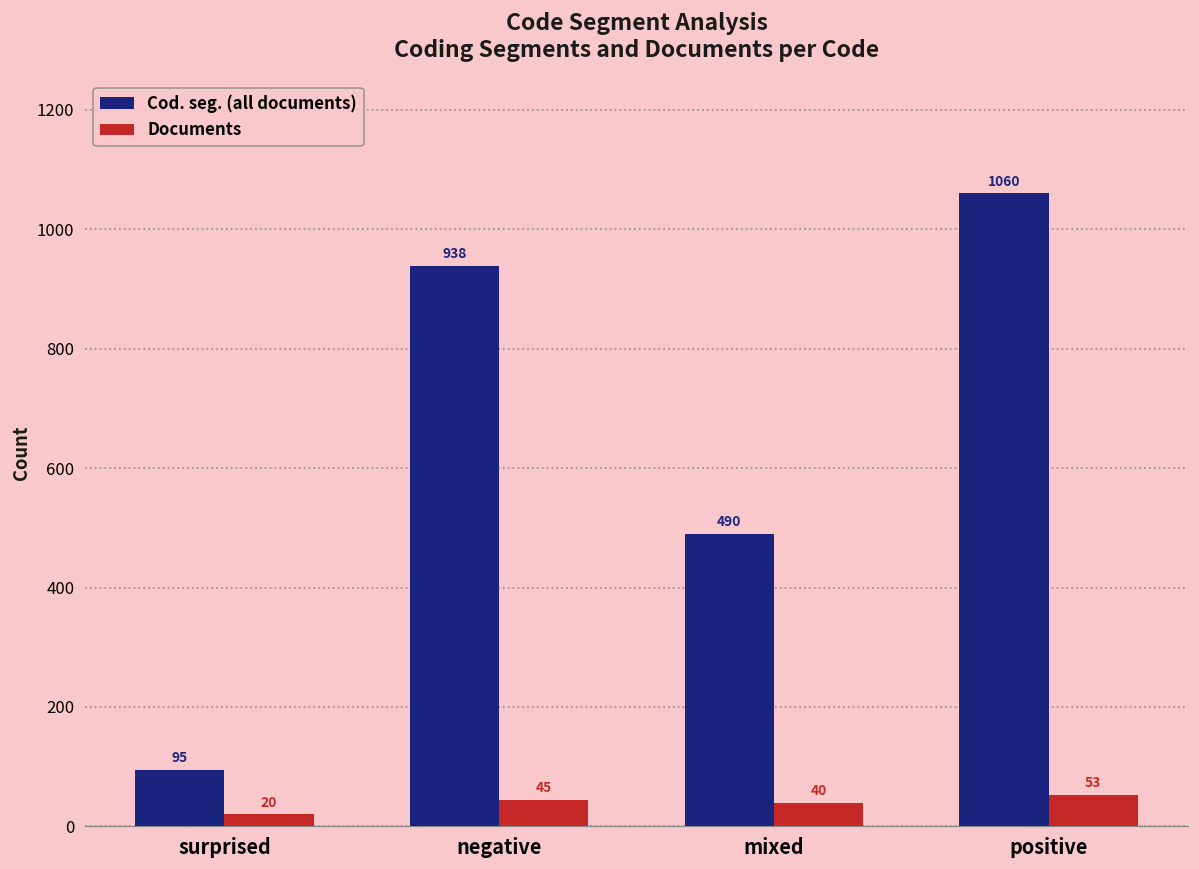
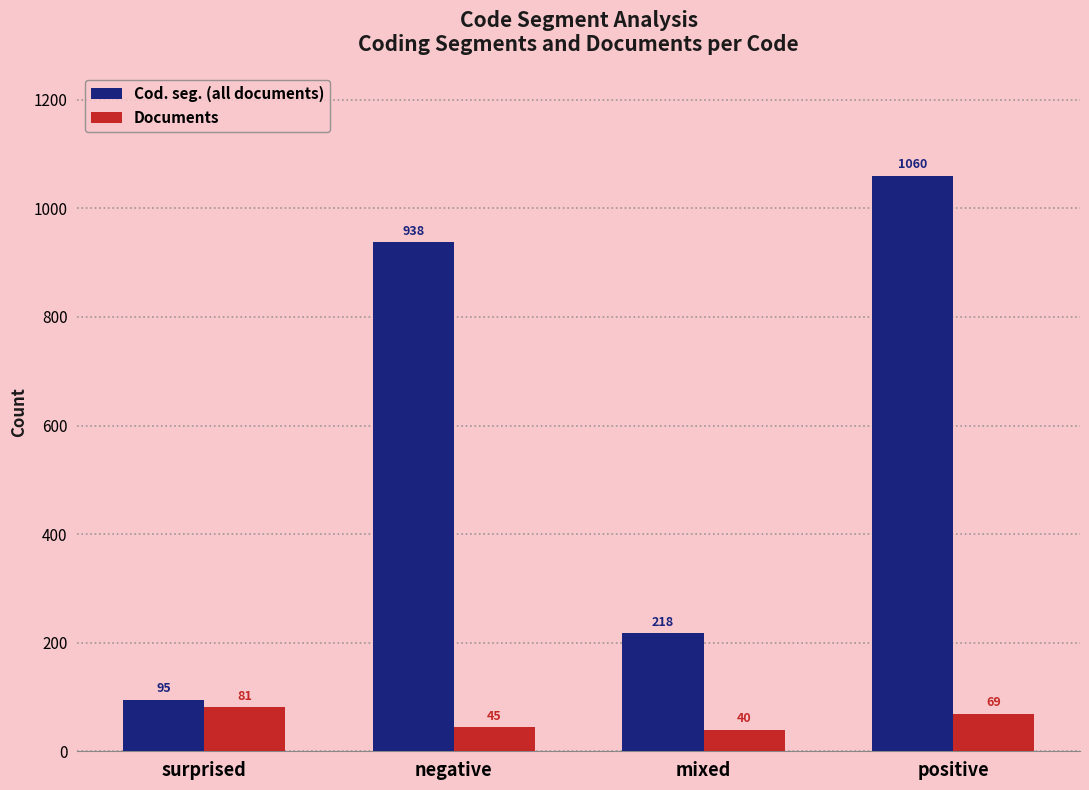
Documents, surprised: 20 -> 81
Cod. seg. (all documents), mixed: 490 -> 218
Documents, positive: 53 -> 69
